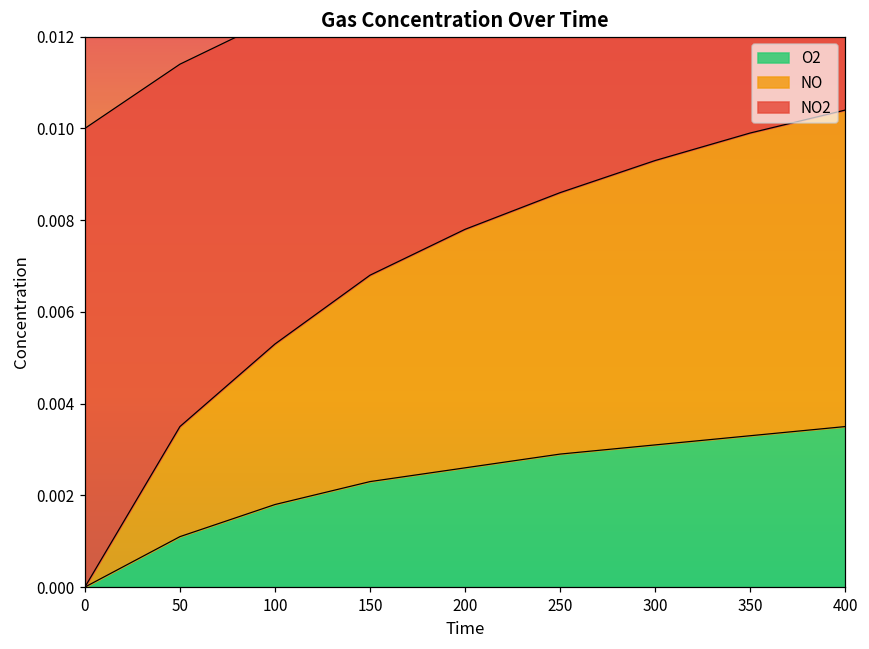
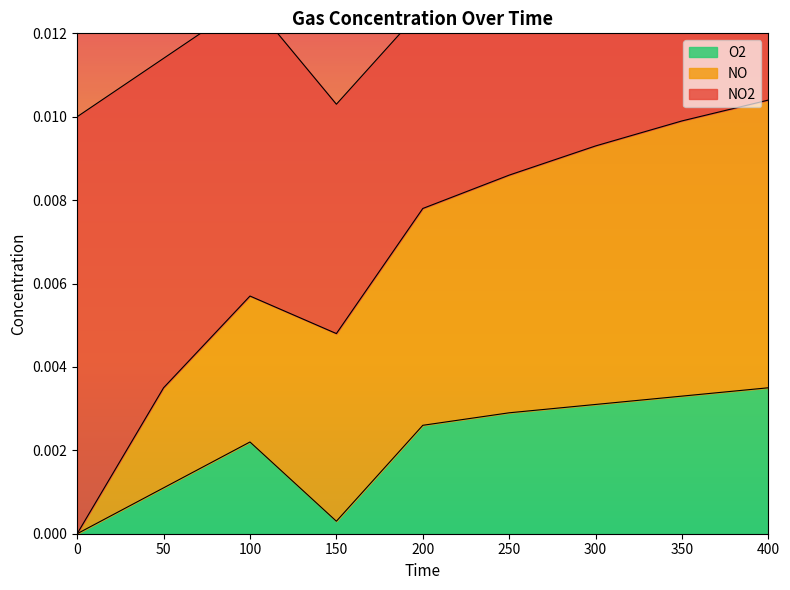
O2, 100: 0.0018 -> 0.0022
O2, 150: 0.0023 -> 0.0003
